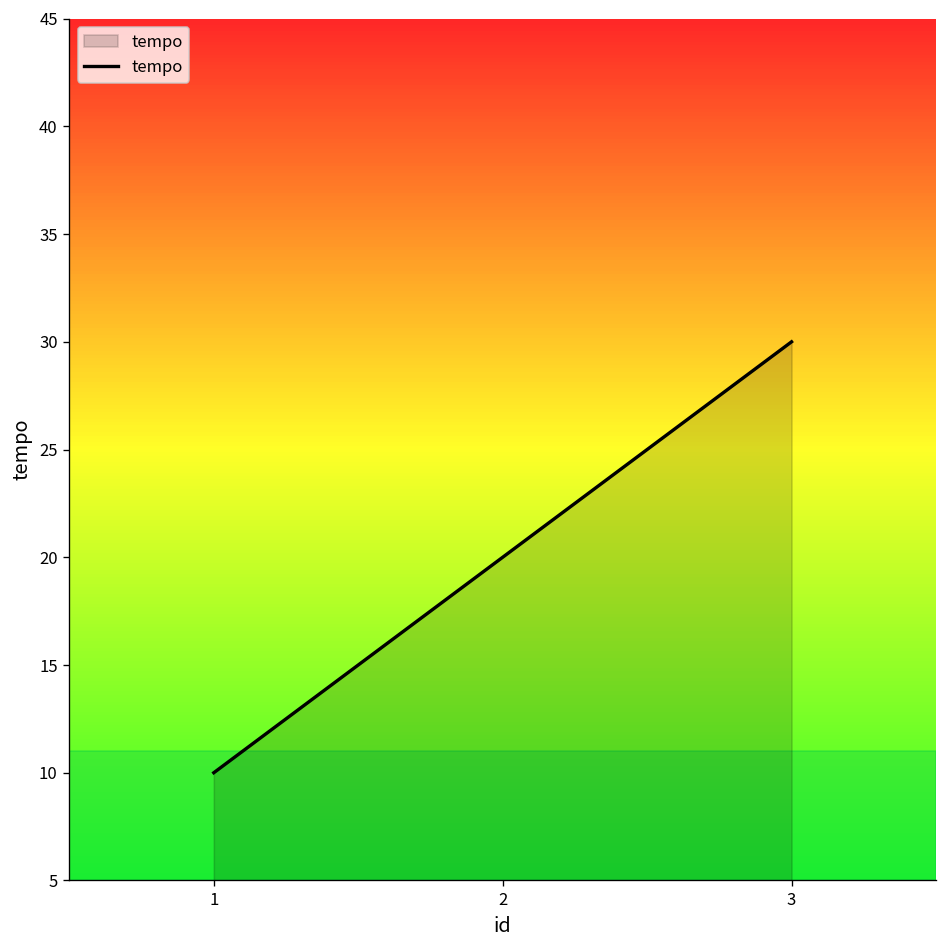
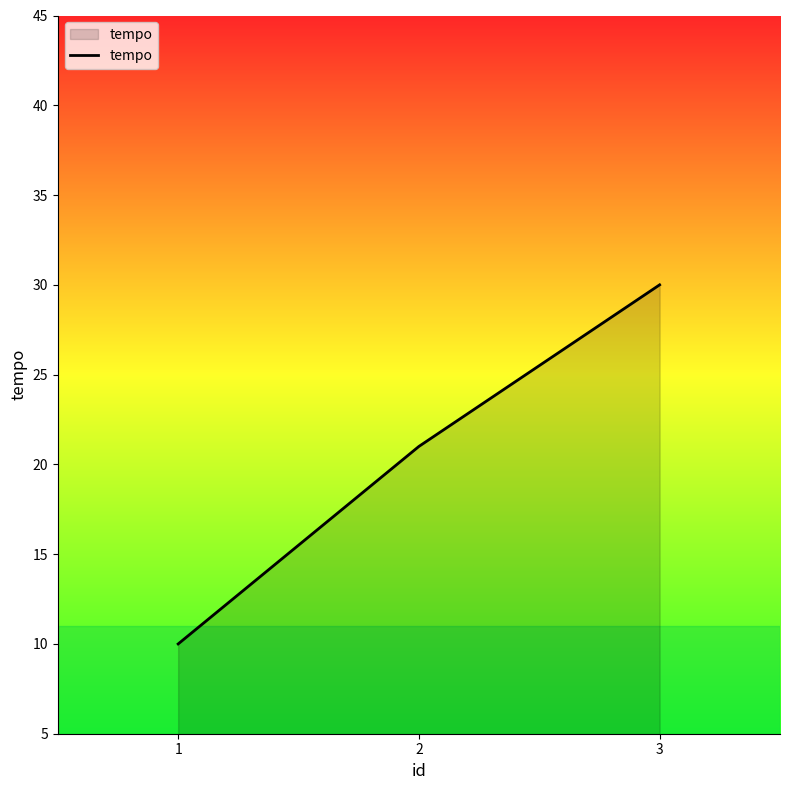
2: 20 -> 21
